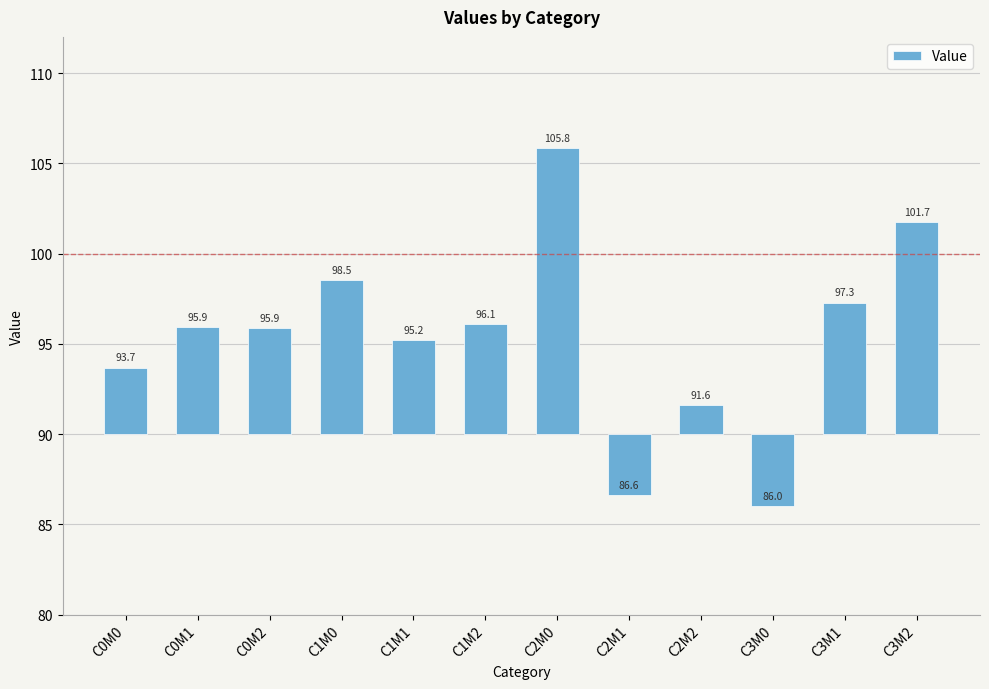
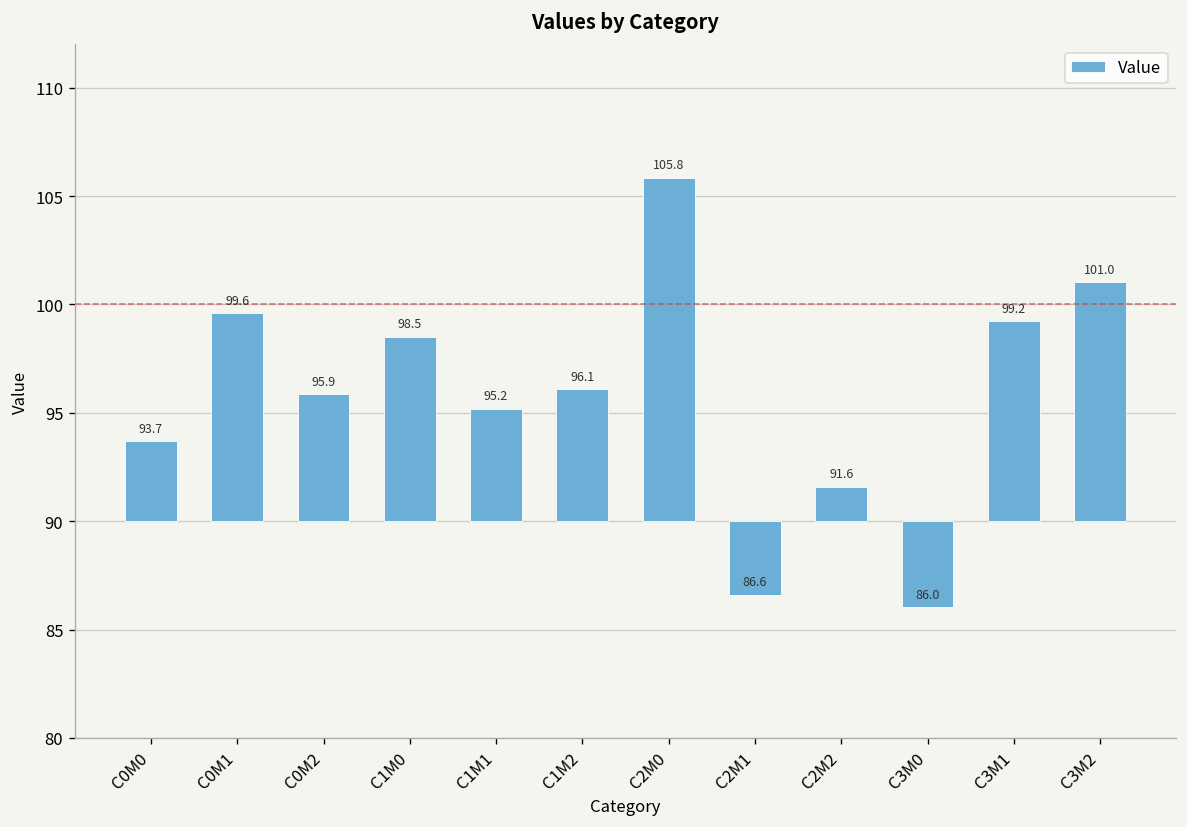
C0M1: 95.9 -> 99.6
C3M1: 97.3 -> 99.2
C3M2: 101.7 -> 101.0
